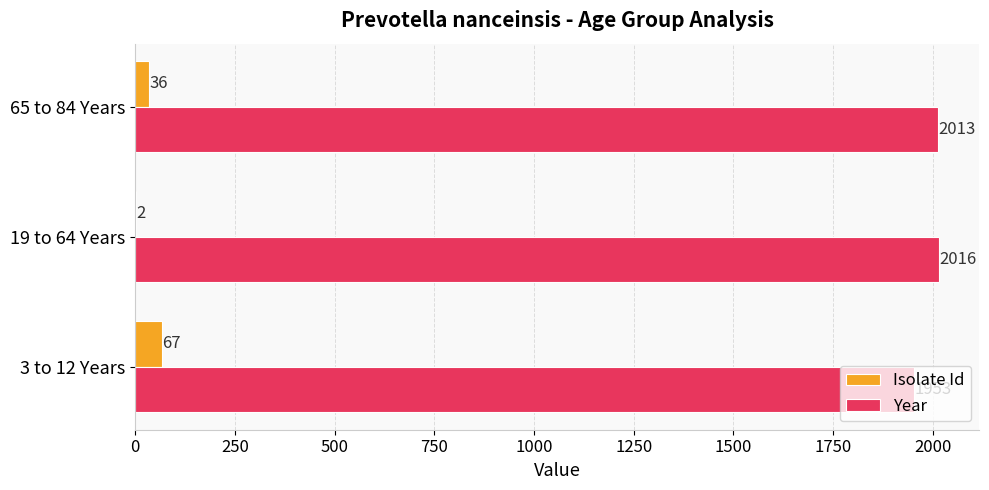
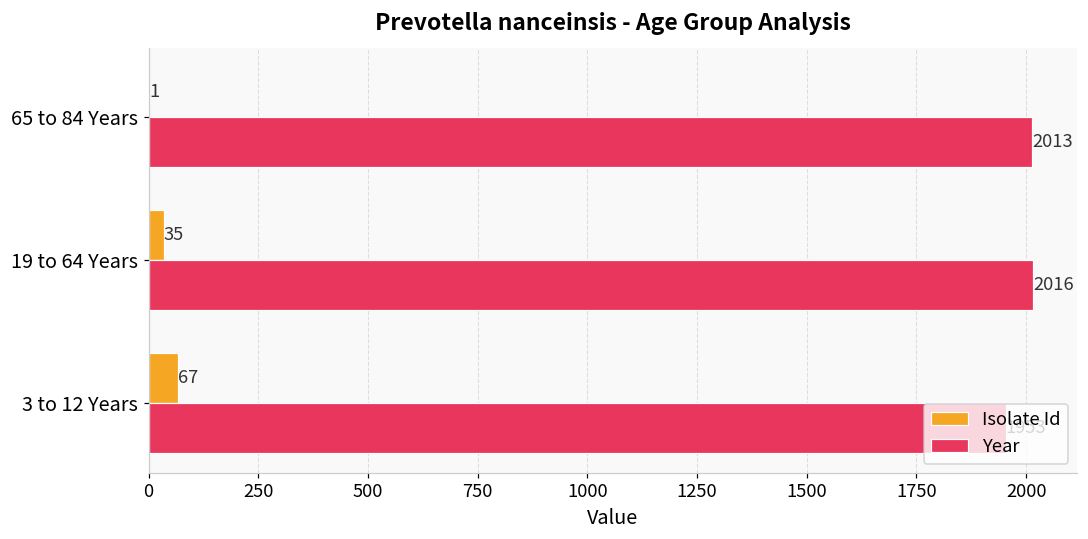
Isolate Id, 65 to 84 Years: 36 -> 1
Isolate Id, 19 to 64 Years: 2 -> 35
